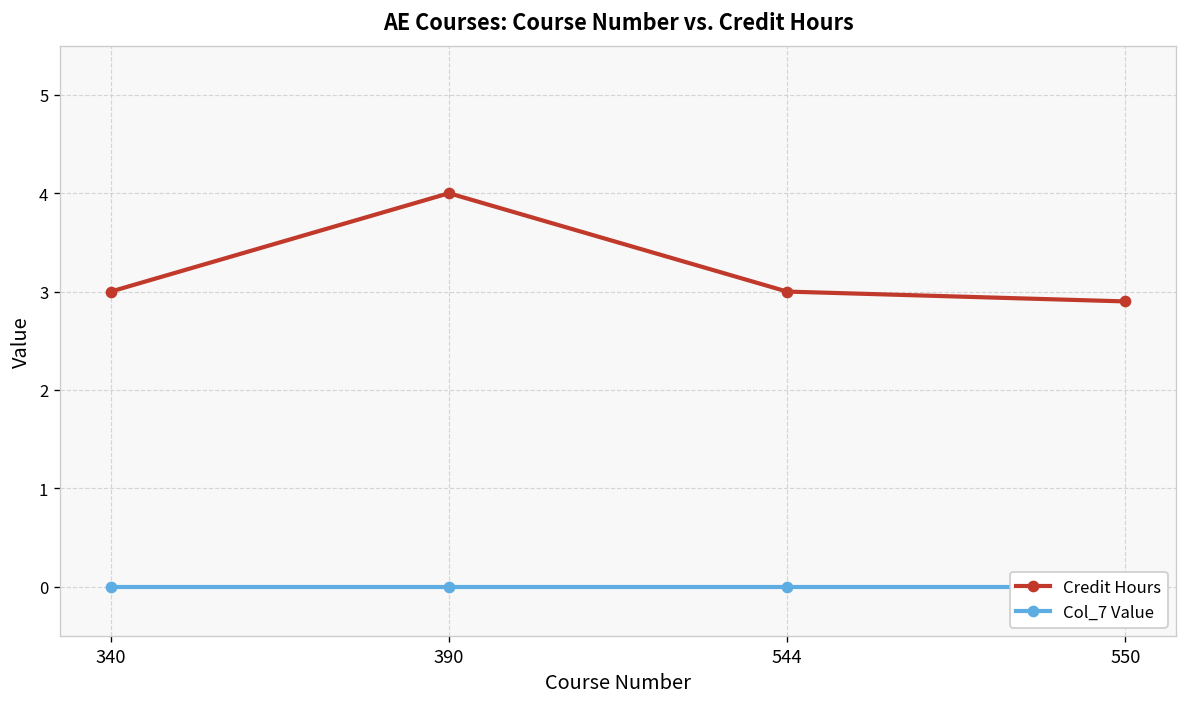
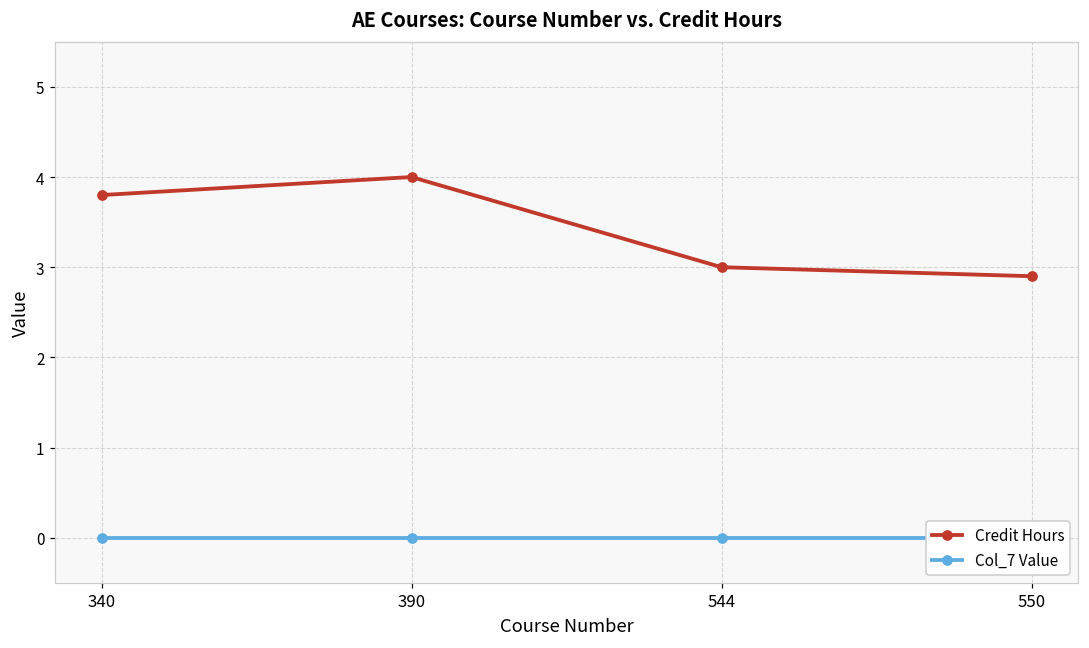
Credit Hours, 340: 3.0 -> 3.8
